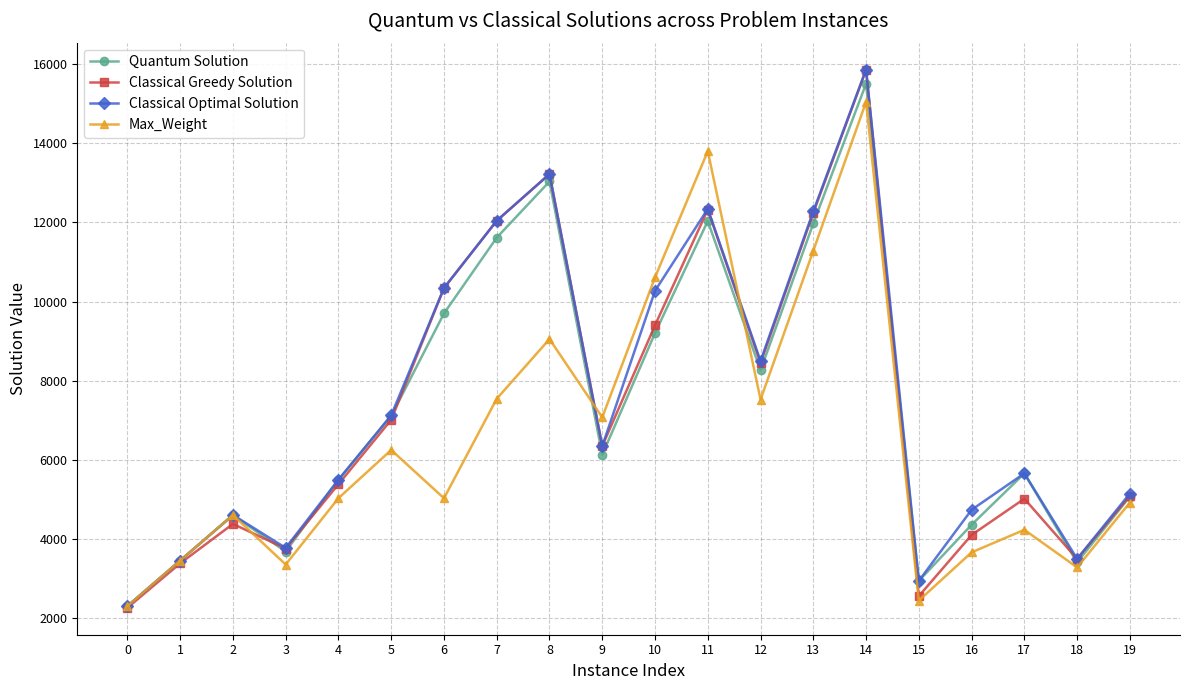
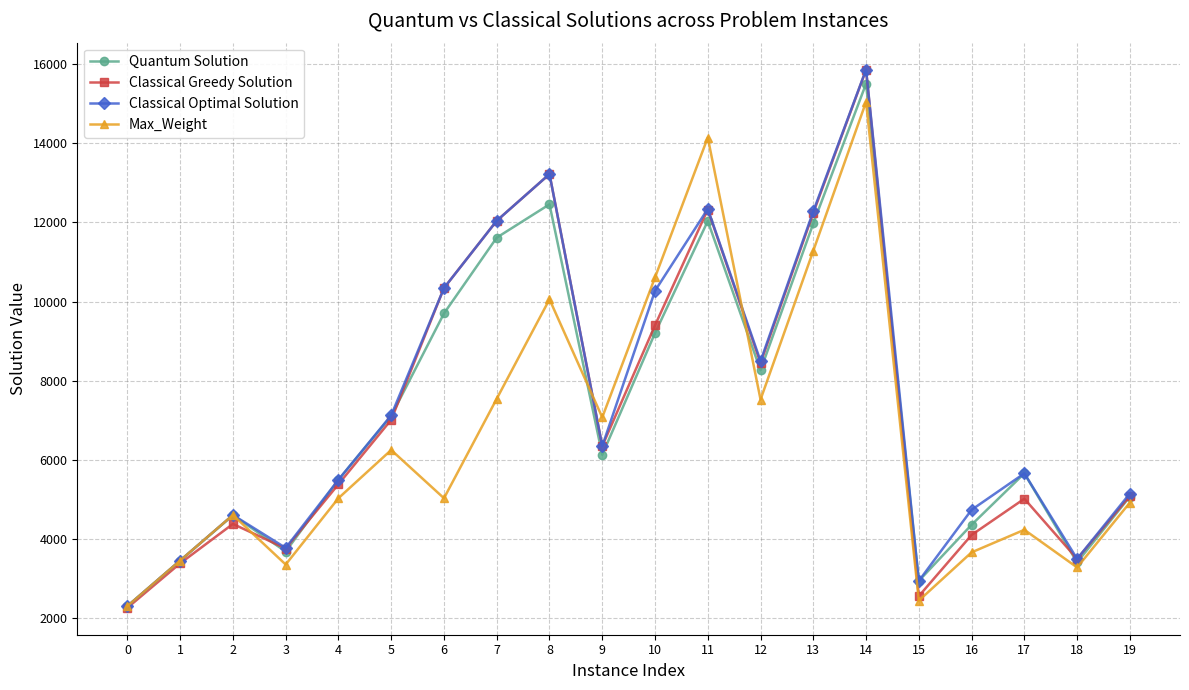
Quantum Solution, 8: 13000 -> 12500
Max_Weight, 8: 9100 -> 10100
Max_Weight, 11: 13800 -> 14100
